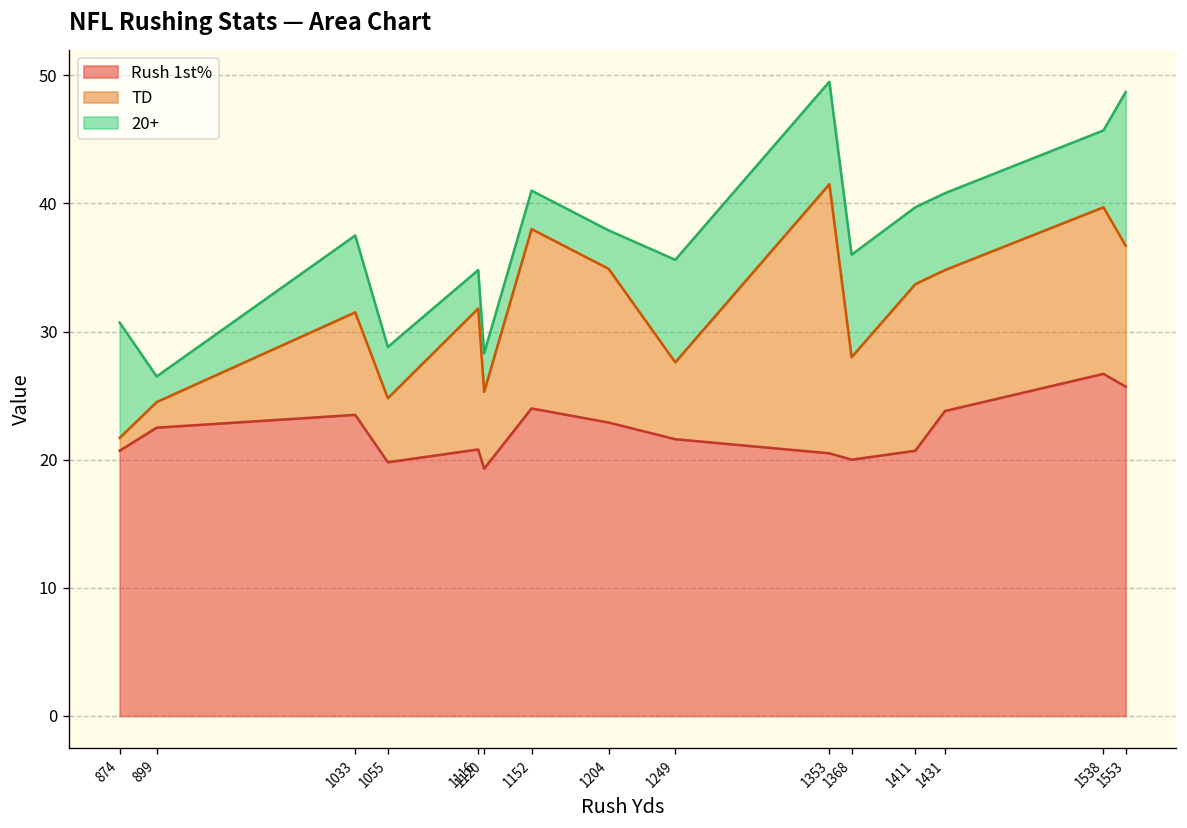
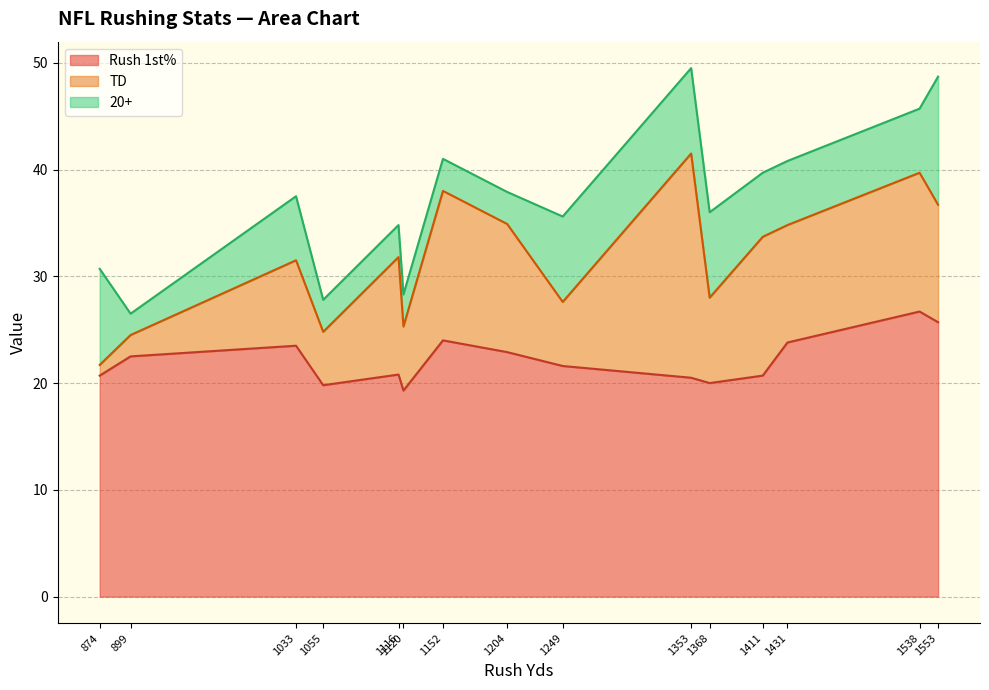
20+, 1055: 4 -> 3
